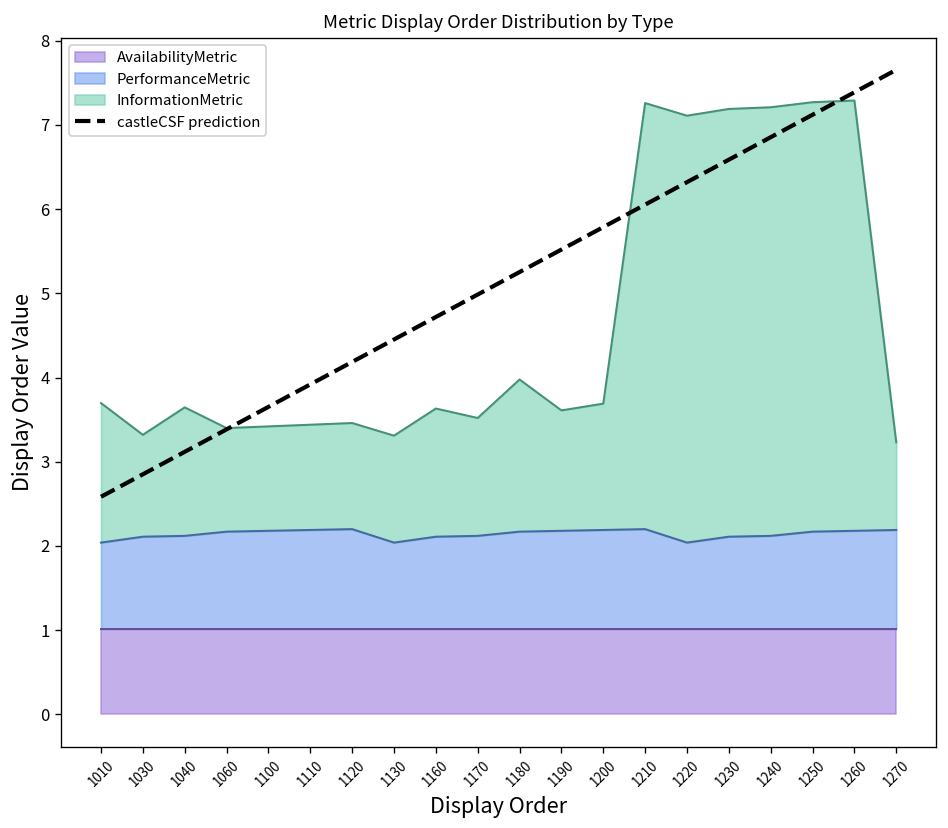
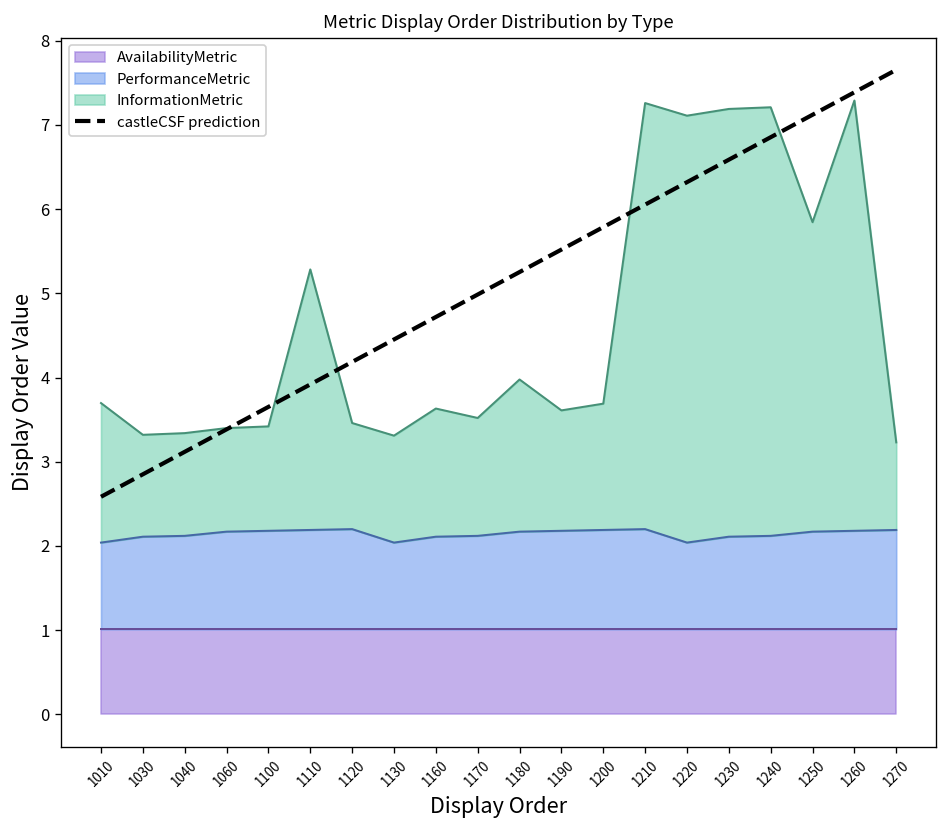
InformationMetric, 1040: 1.5 -> 1.2
InformationMetric, 1110: 1.3 -> 3.1
InformationMetric, 1250: 5.1 -> 3.7
